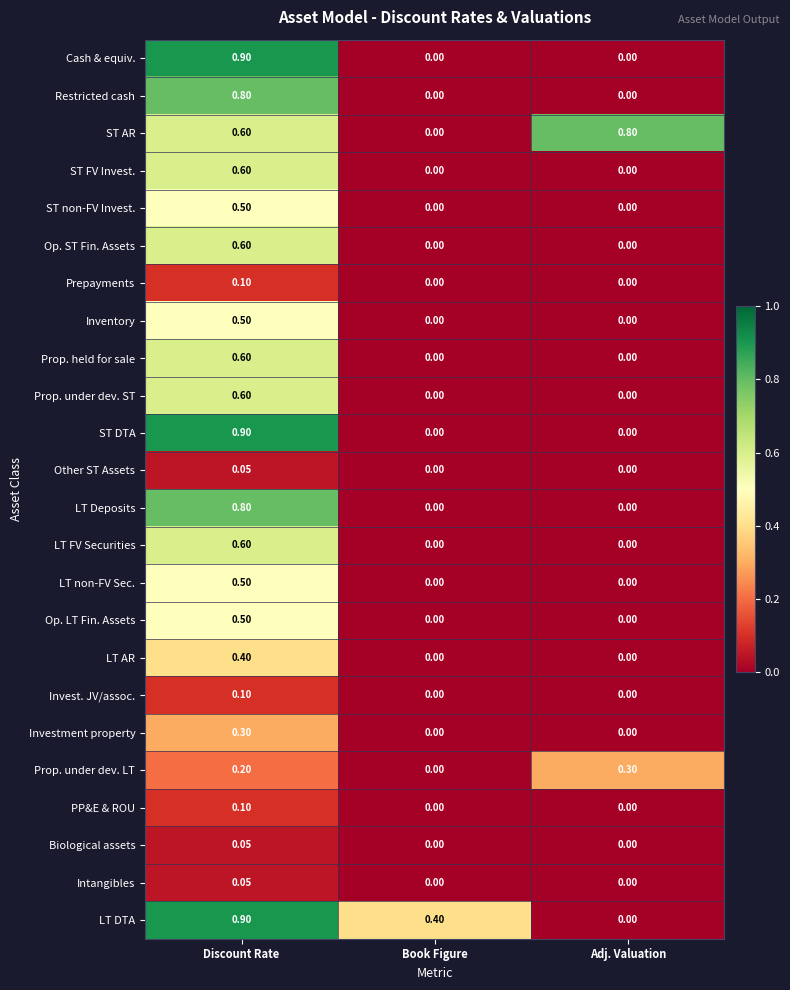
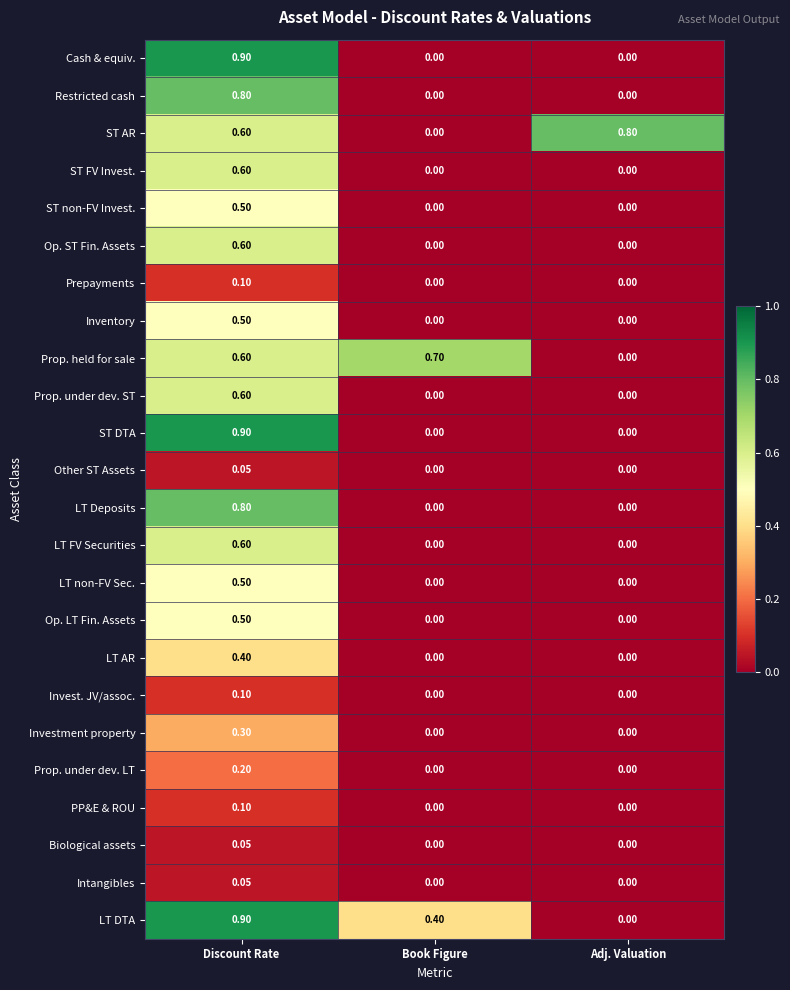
Prop. held for sale, Book Figure: 0.00 -> 0.70
Prop. under dev. LT, Adj. Valuation: 0.30 -> 0.00
